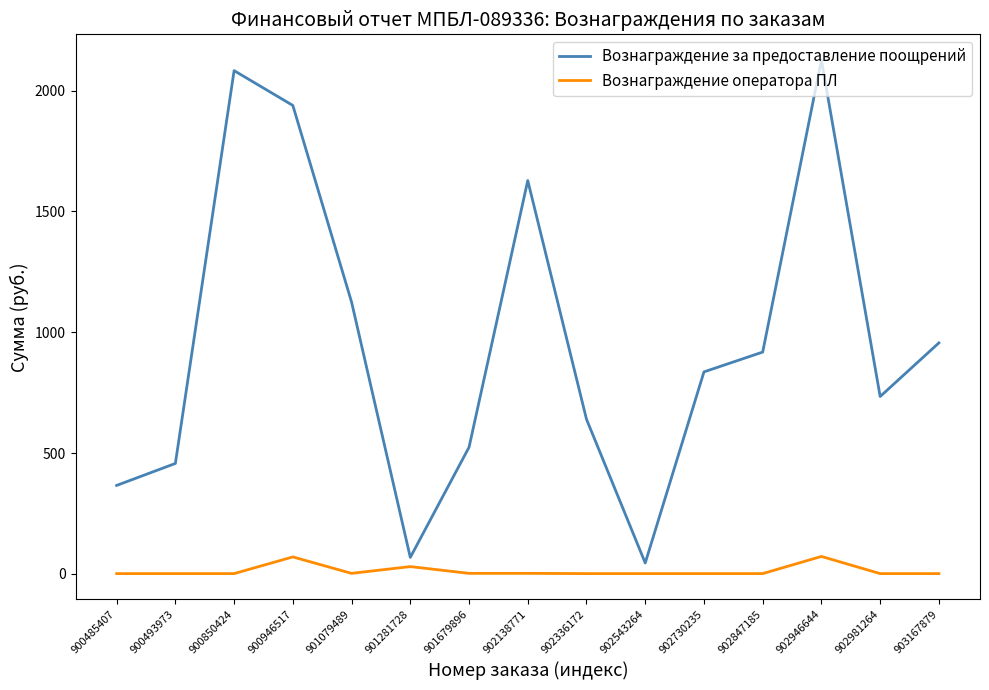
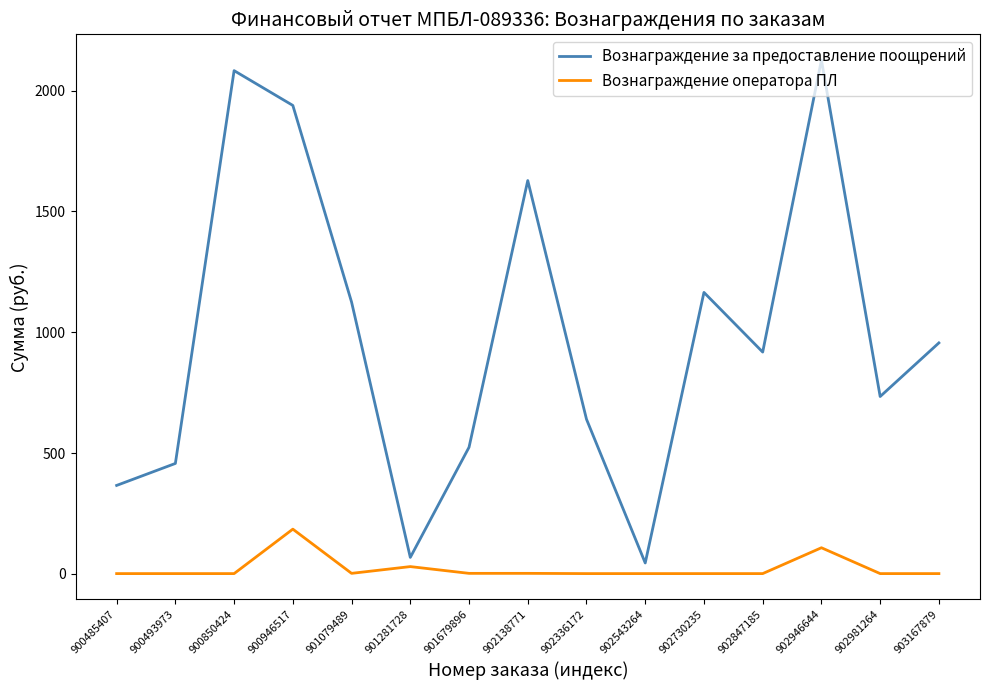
Вознаграждение оператора ПЛ, 900946517: 70 -> 190
Вознаграждение за предоставление поощрений, 902730235: 840 -> 1170
Вознаграждение оператора ПЛ, 902946644: 70 -> 110
